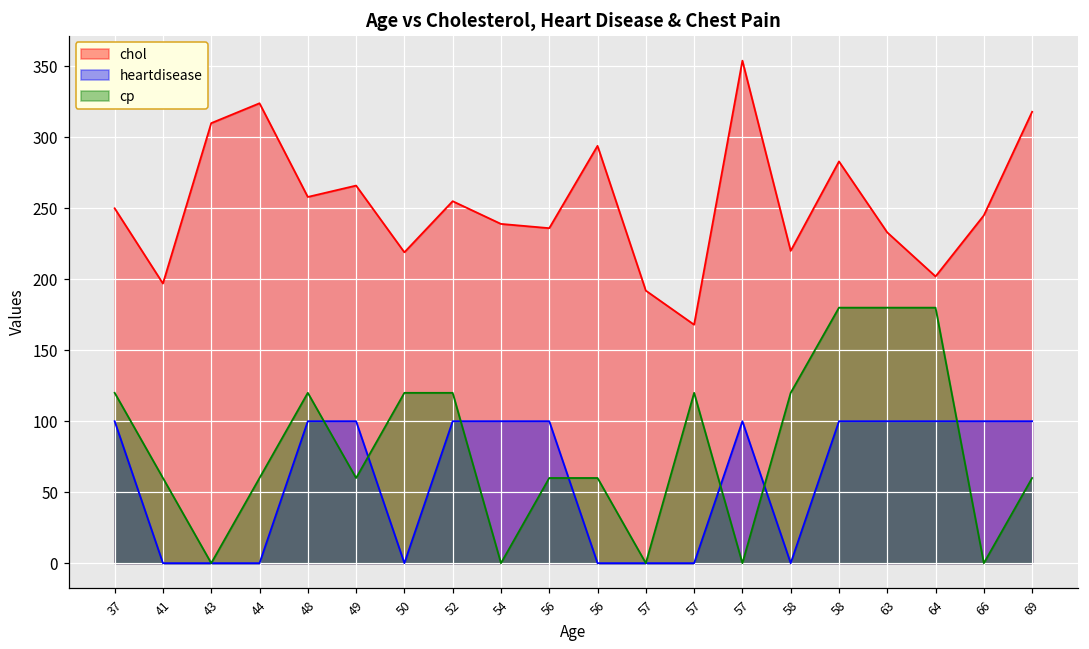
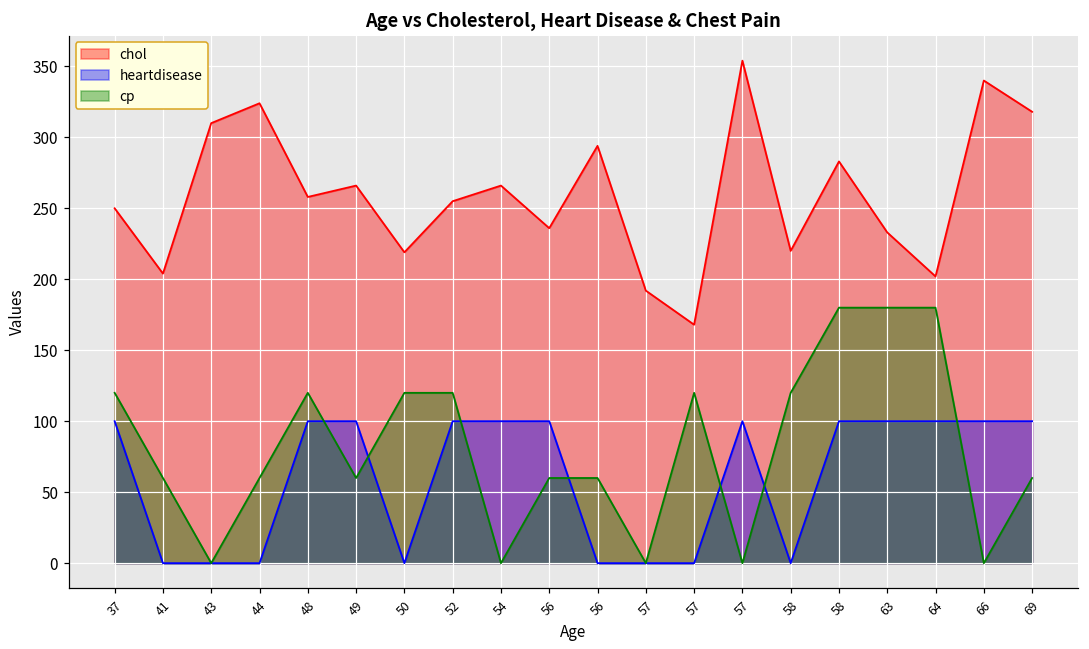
chol, 41: 197 -> 204
chol, 54: 239 -> 266
chol, 66: 245 -> 340
